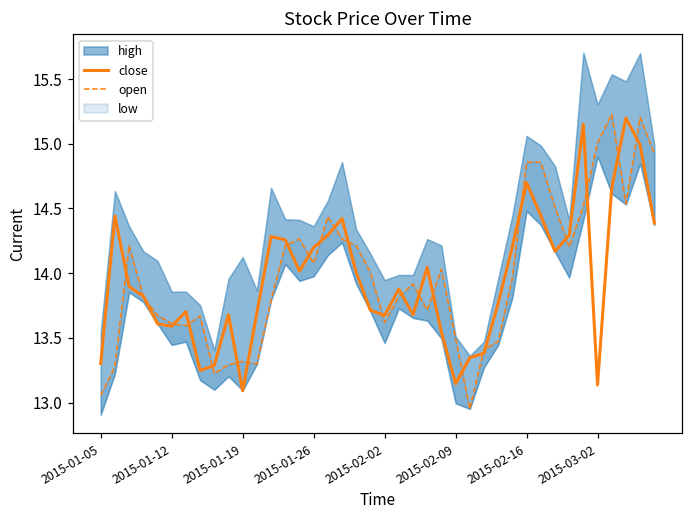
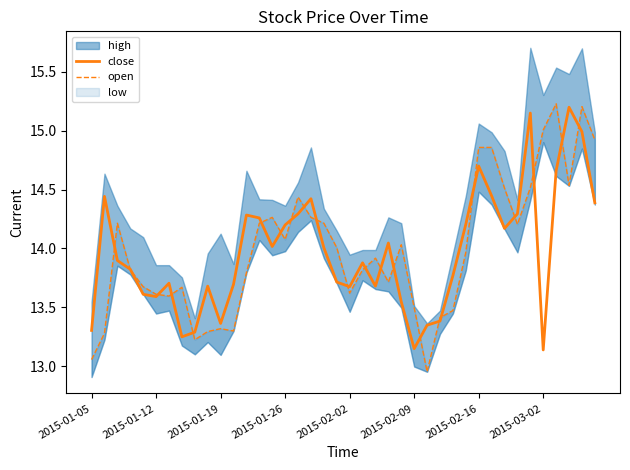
close, 2015-01-19: 13.09 -> 13.36
